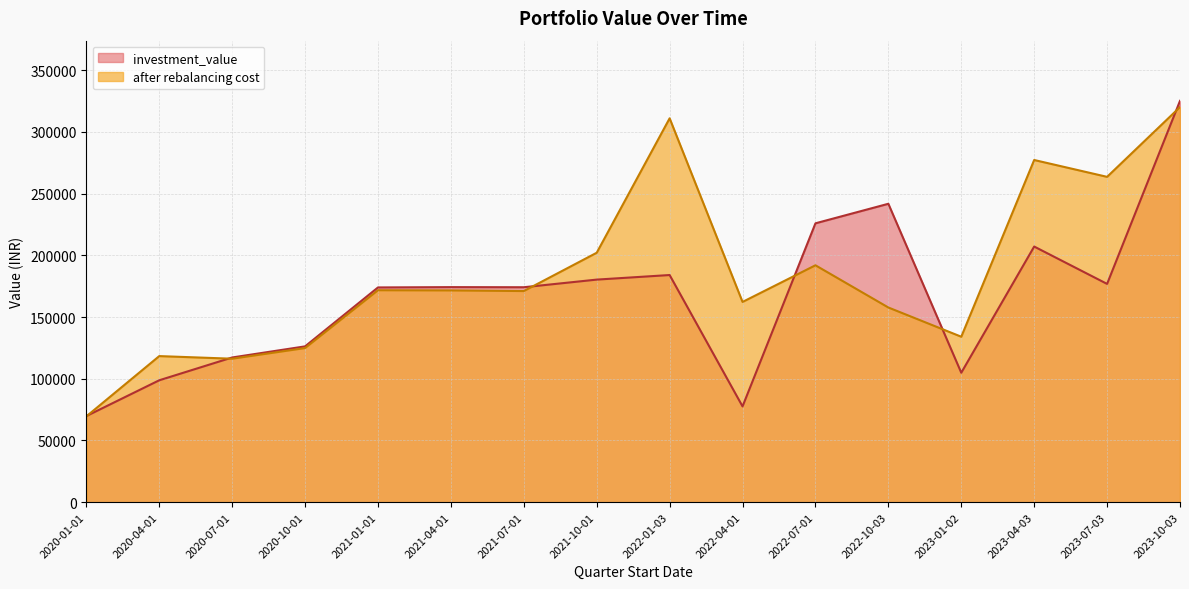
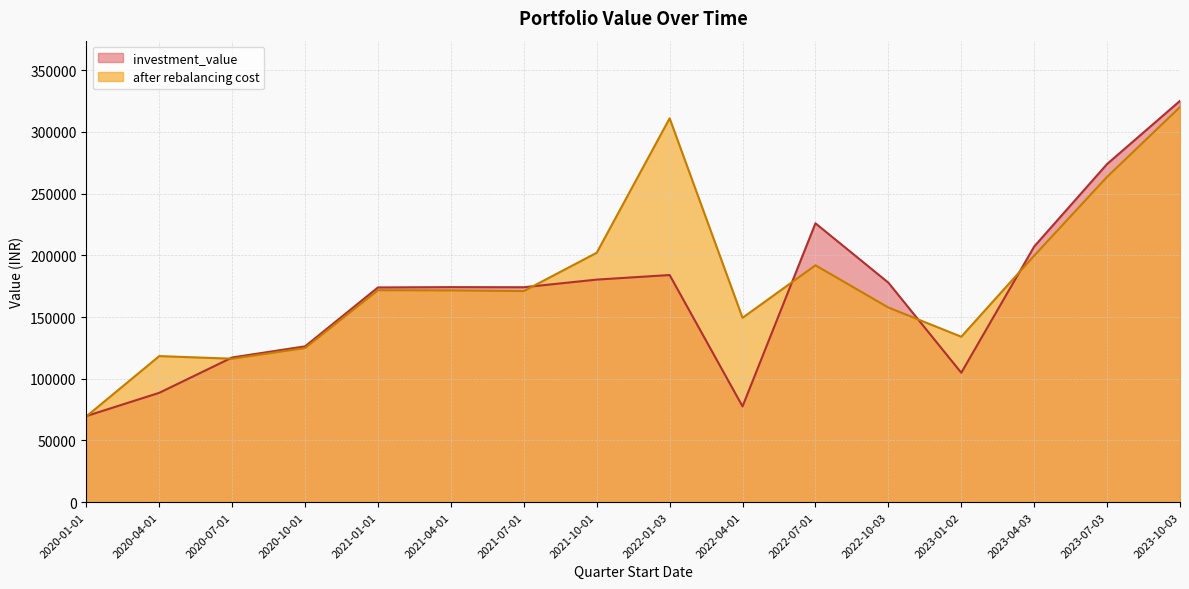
investment_value, 2020-04-01: 99000 -> 89000
after rebalancing cost, 2022-04-01: 162000 -> 149000
investment_value, 2022-10-03: 242000 -> 178000
after rebalancing cost, 2023-04-03: 277000 -> 200000
investment_value, 2023-07-03: 177000 -> 274000
